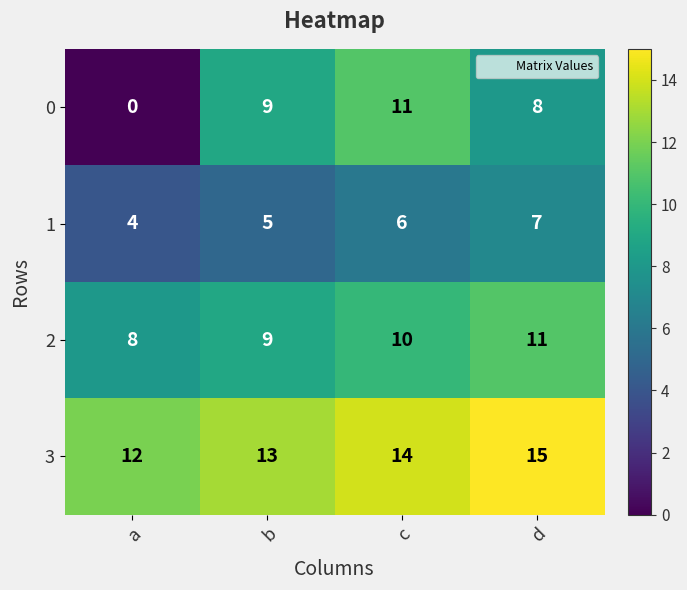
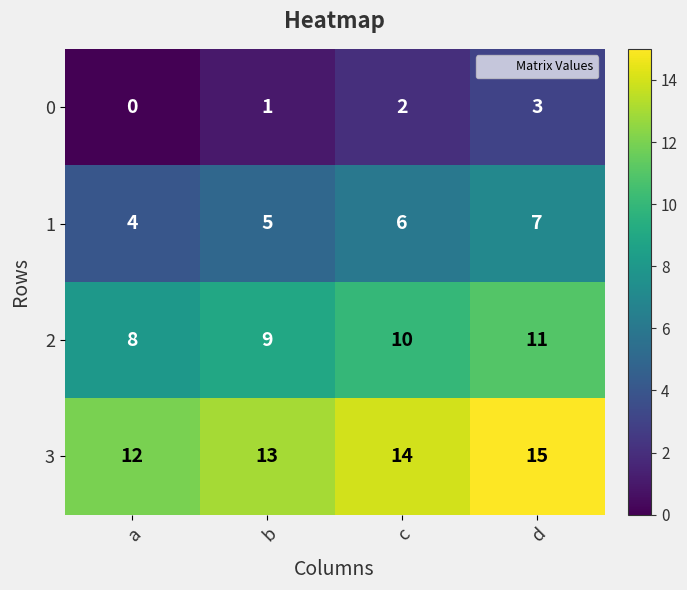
0, b: 9 -> 1
0, c: 11 -> 2
0, d: 8 -> 3
